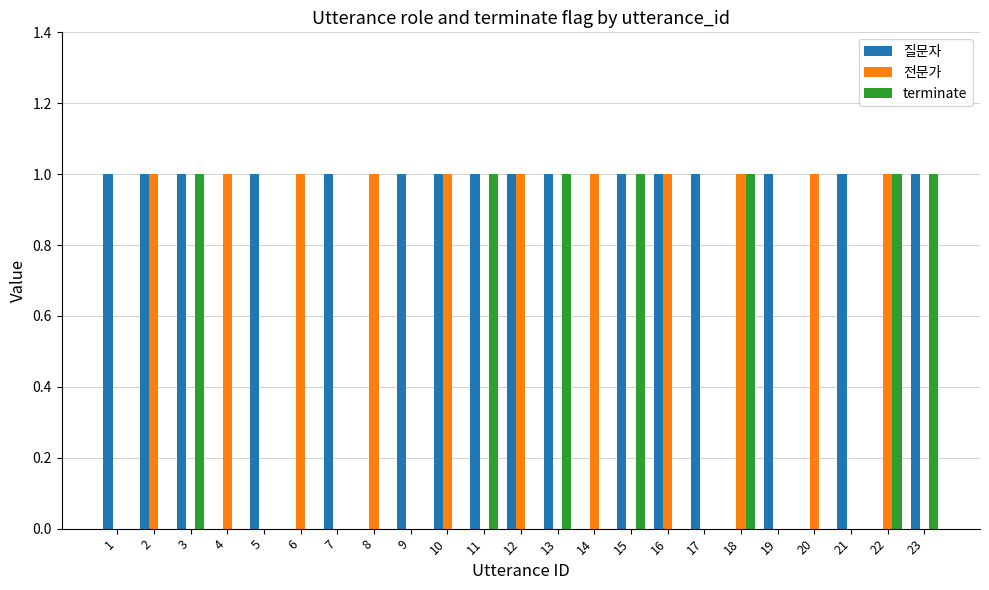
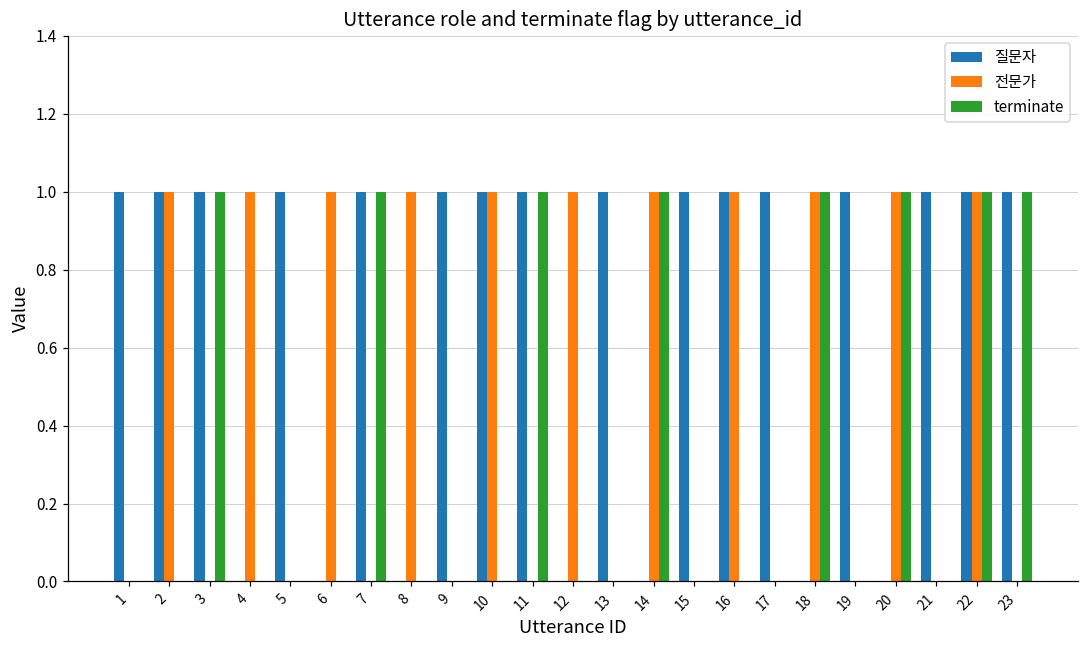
terminate, 7: 0 -> 1
질문자, 12: 1 -> 0
terminate, 13: 1 -> 0
terminate, 14: 0 -> 1
terminate, 15: 1 -> 0
terminate, 20: 0 -> 1
질문자, 22: 0 -> 1
